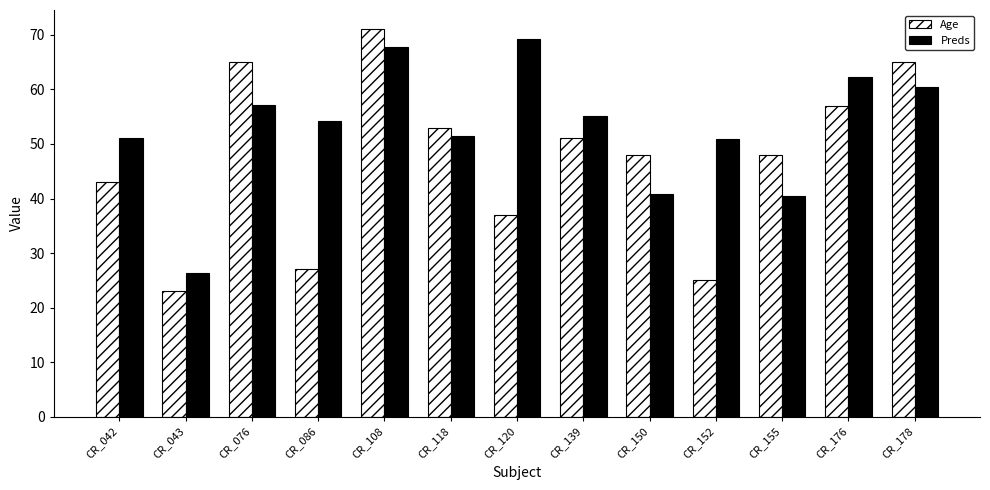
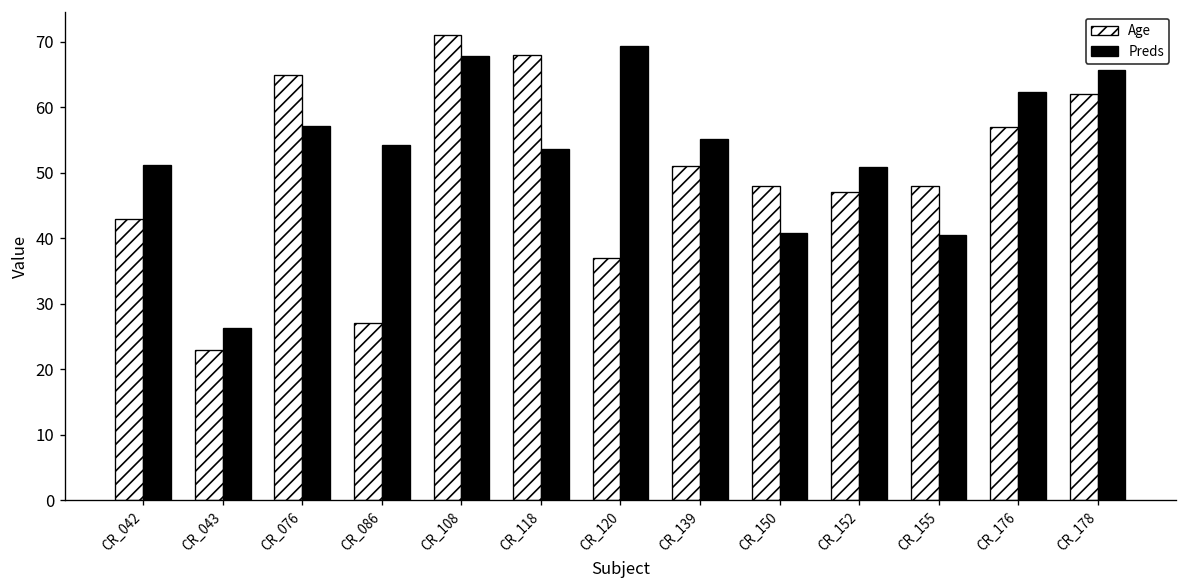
Age, CR_118: 53 -> 68
Preds, CR_118: 52 -> 54
Age, CR_152: 25 -> 47
Age, CR_178: 65 -> 62
Preds, CR_178: 60 -> 66
